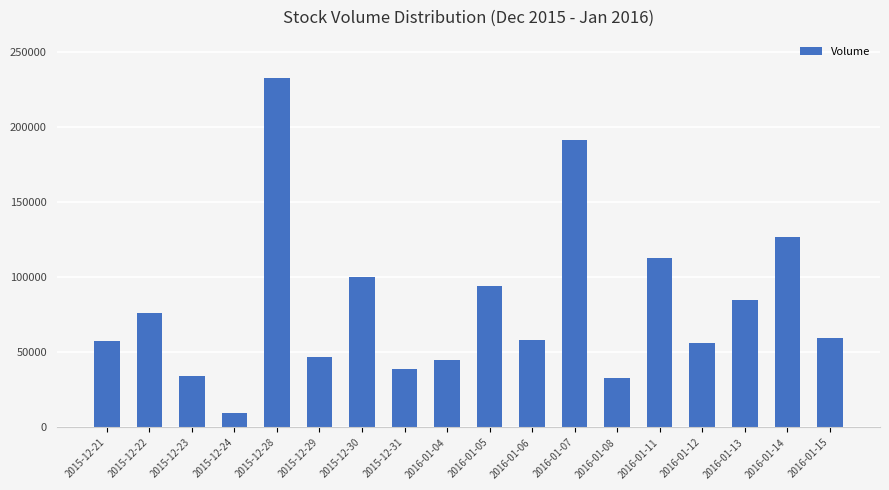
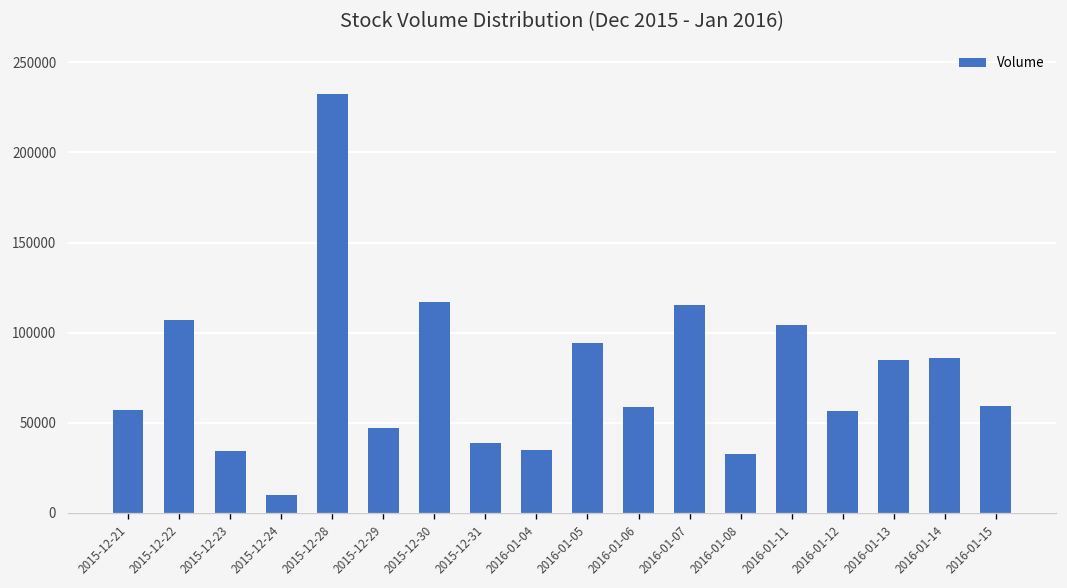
2015-12-22: 76000 -> 107000
2015-12-30: 100000 -> 117000
2016-01-04: 45000 -> 35000
2016-01-07: 191000 -> 115000
2016-01-11: 113000 -> 104000
2016-01-14: 126000 -> 86000
